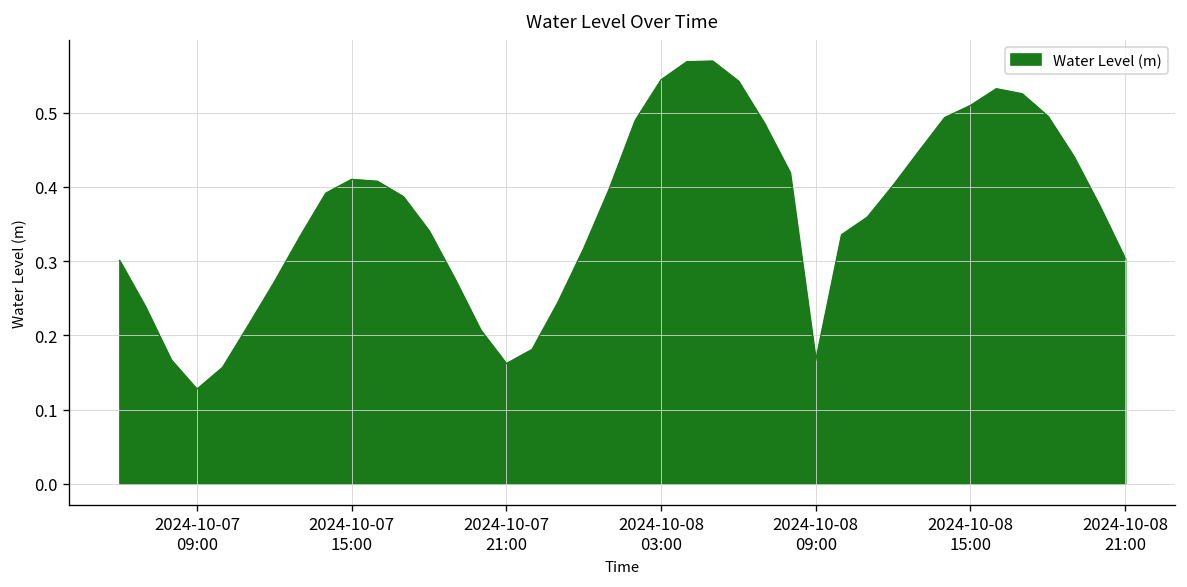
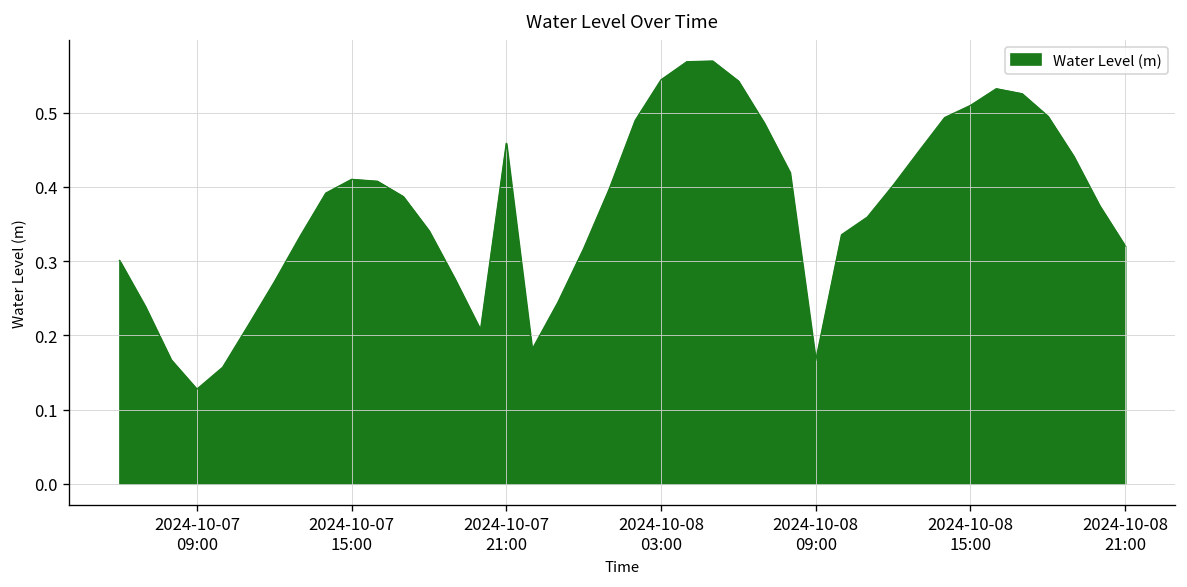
2024-10-07 21:00: 0.16 -> 0.46
2024-10-08 21:00: 0.30 -> 0.32
